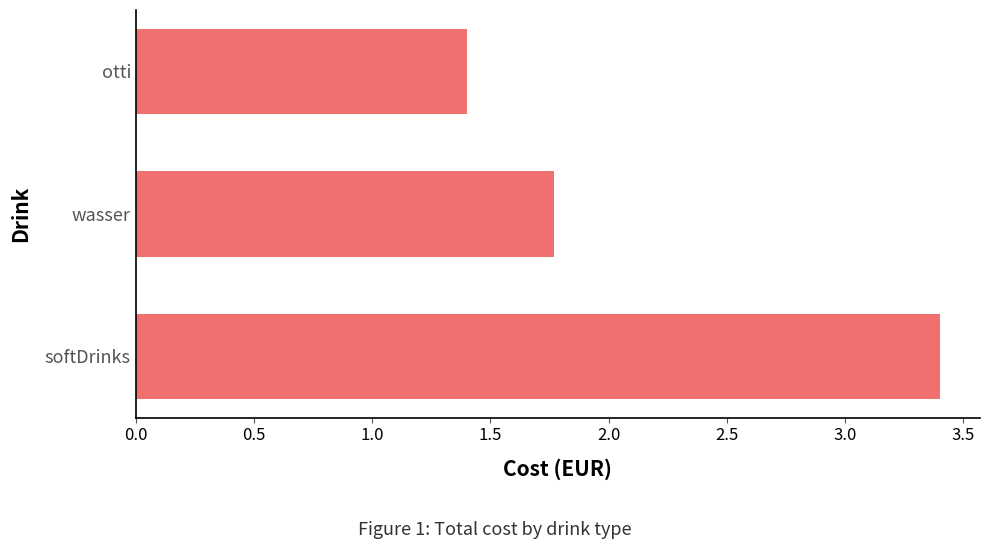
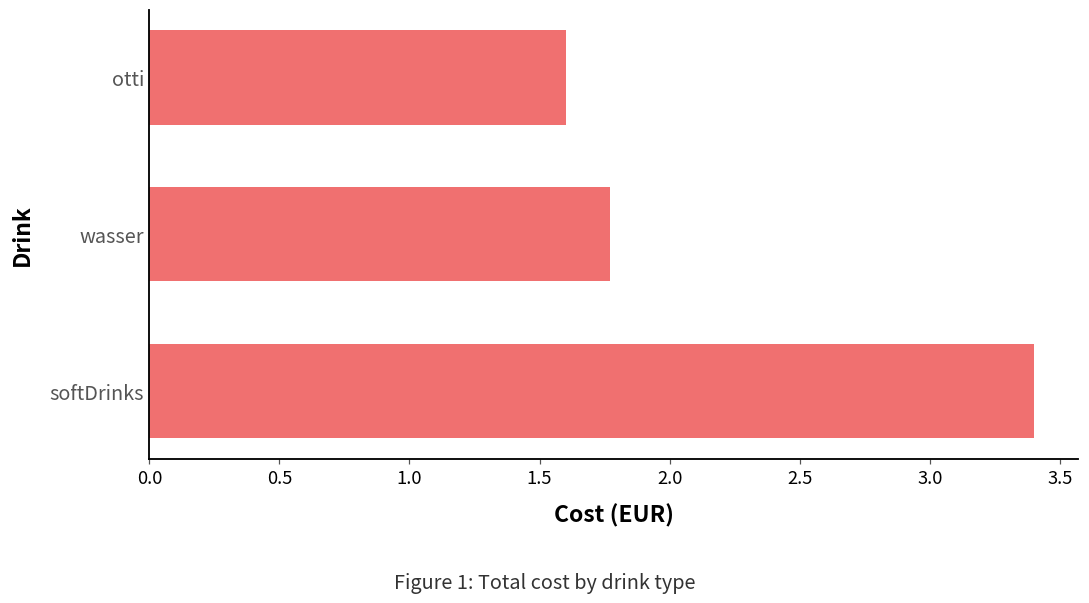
otti: 1.4 -> 1.6
